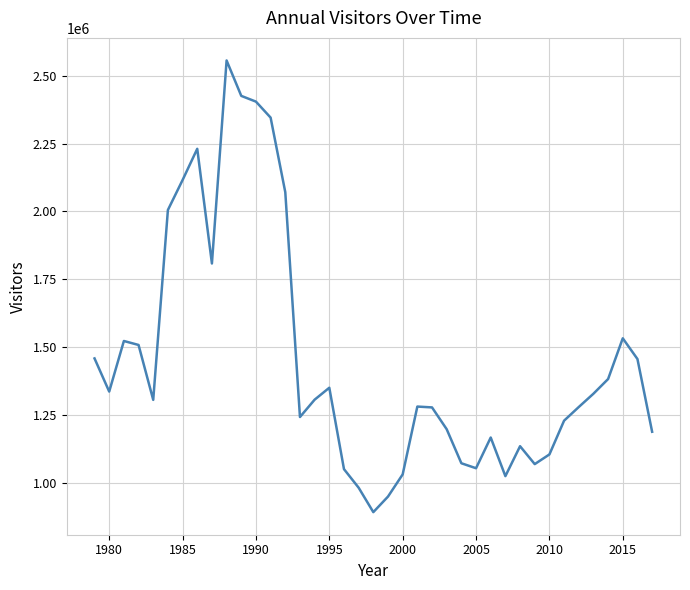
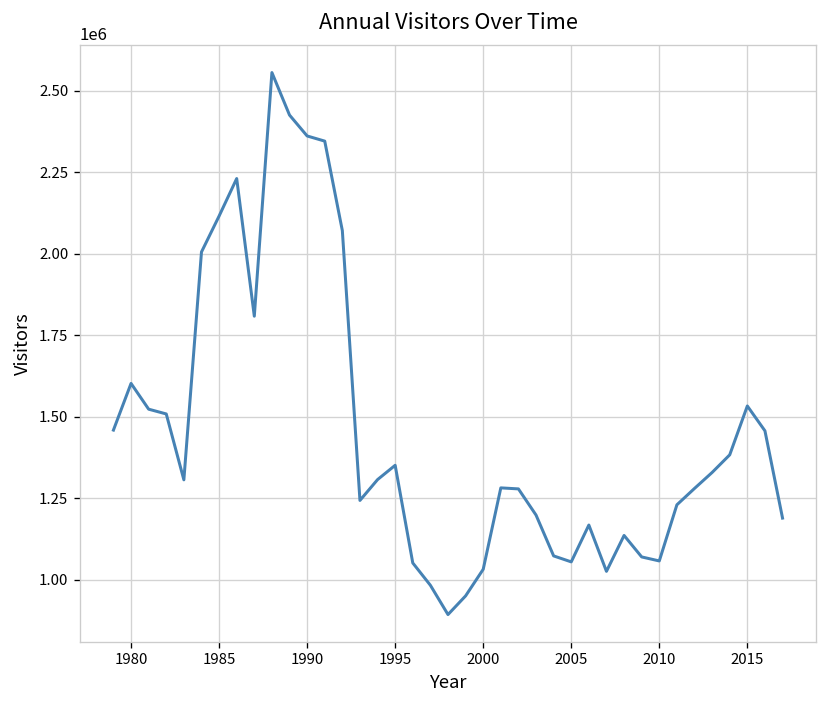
1980: 1340000 -> 1600000
1990: 2400000 -> 2360000
2010: 1110000 -> 1060000
